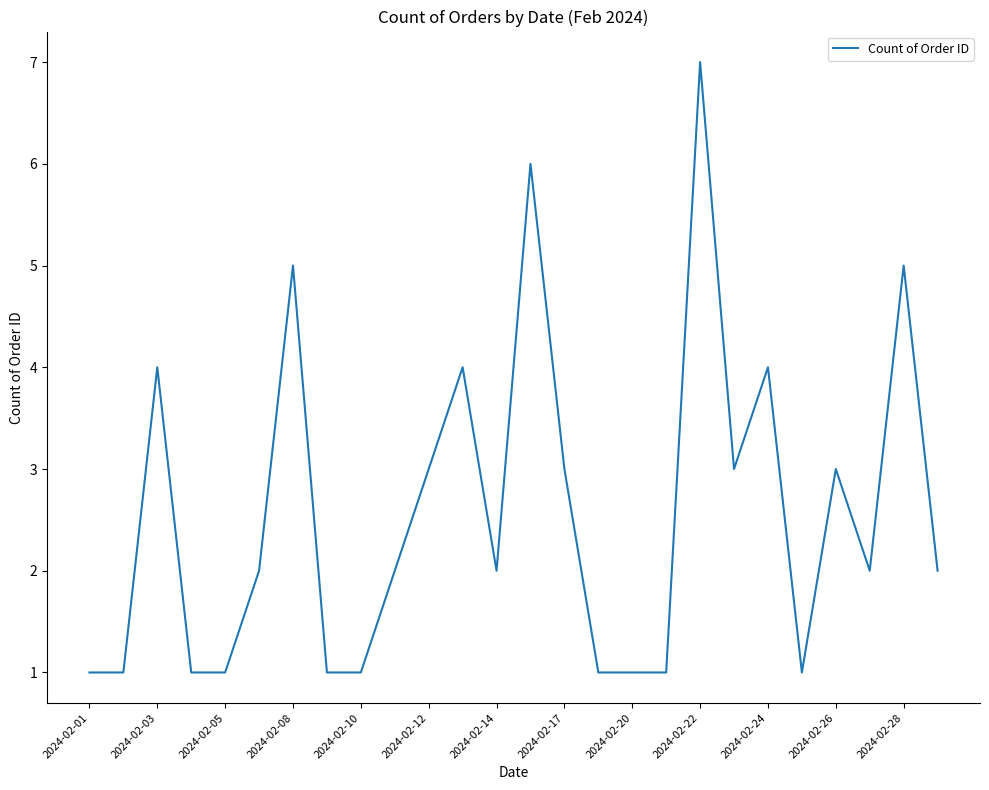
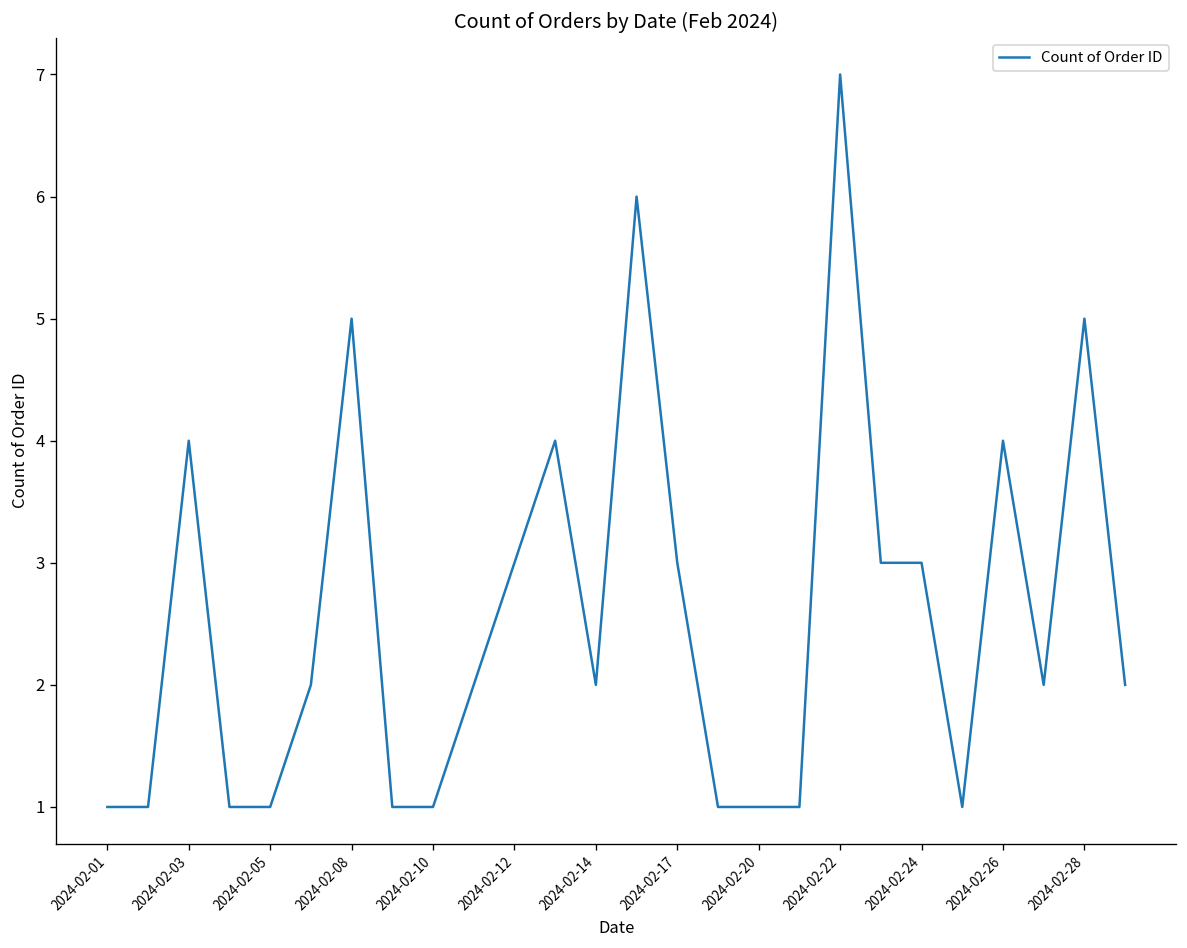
2024-02-24: 4 -> 3
2024-02-26: 3 -> 4
